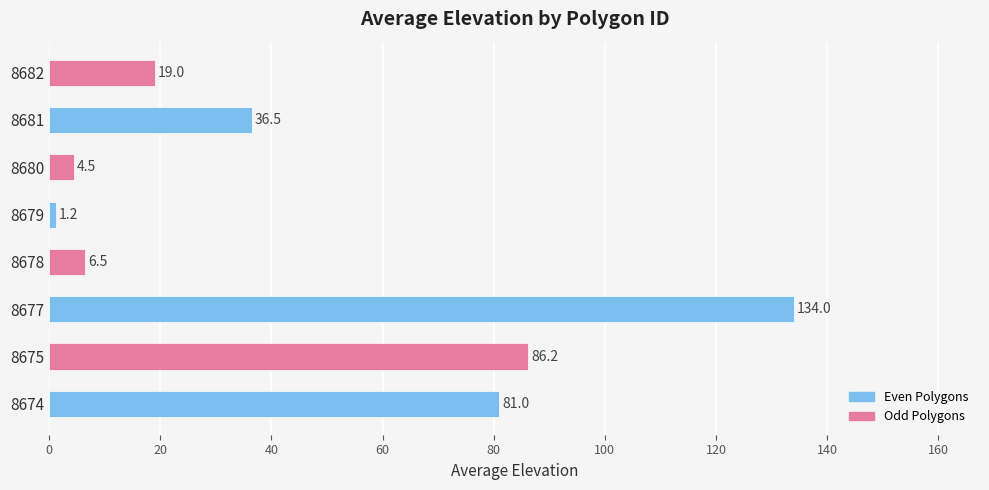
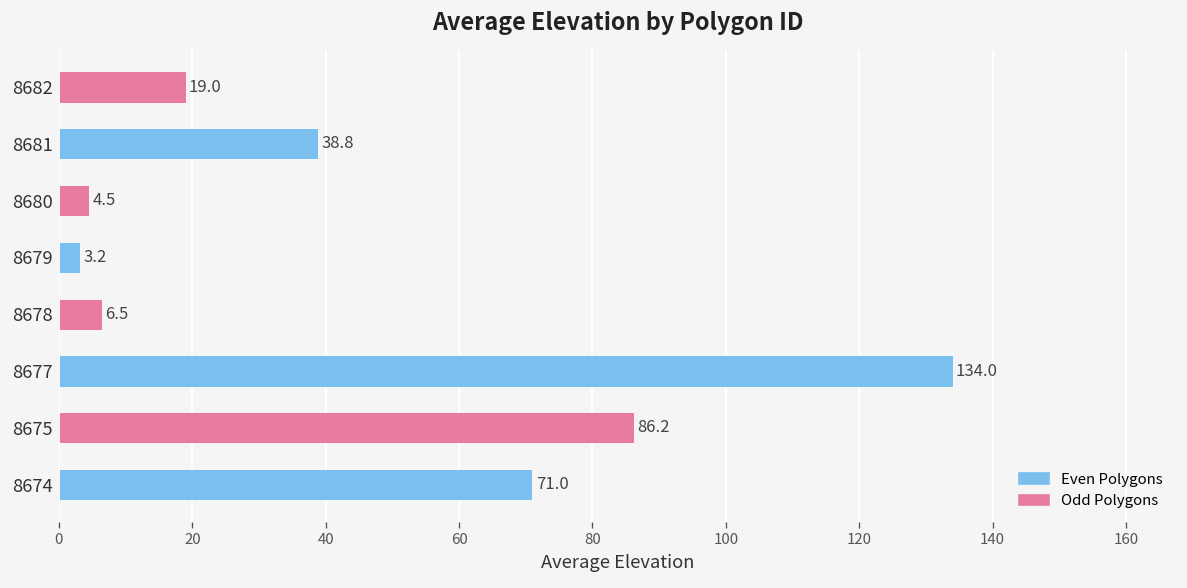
8681: 36.5 -> 38.8
8679: 1.2 -> 3.2
8674: 81.0 -> 71.0
